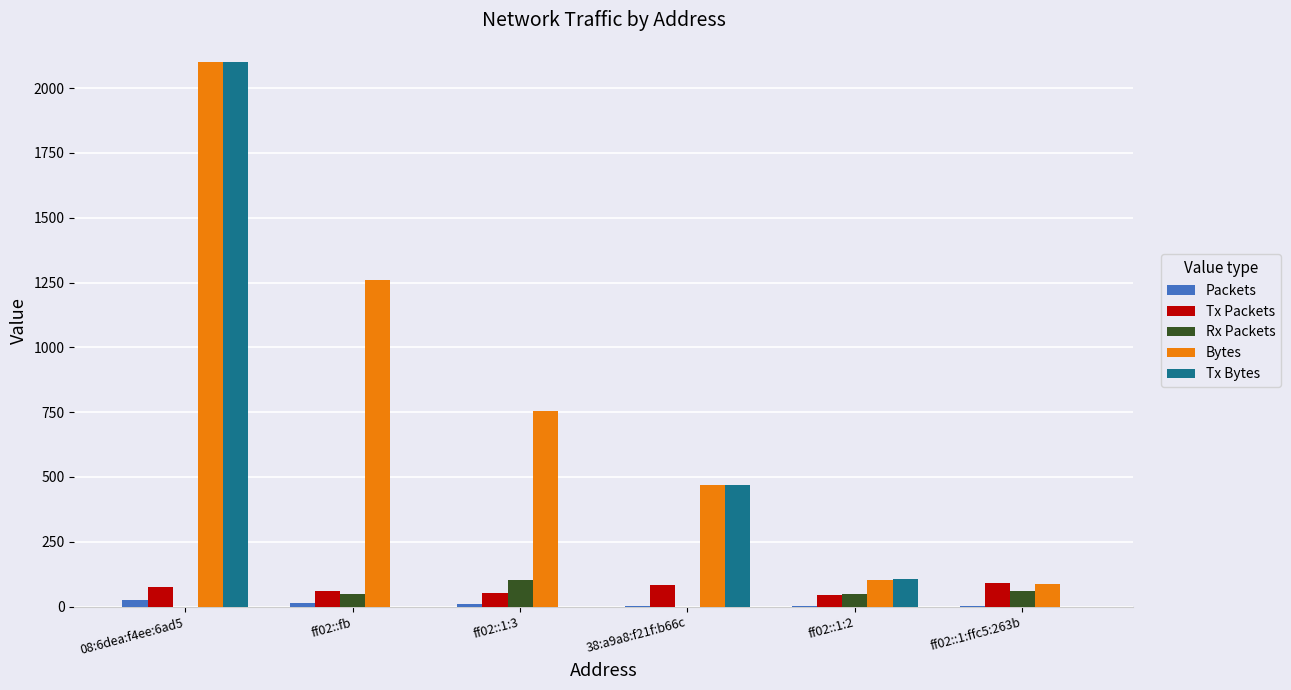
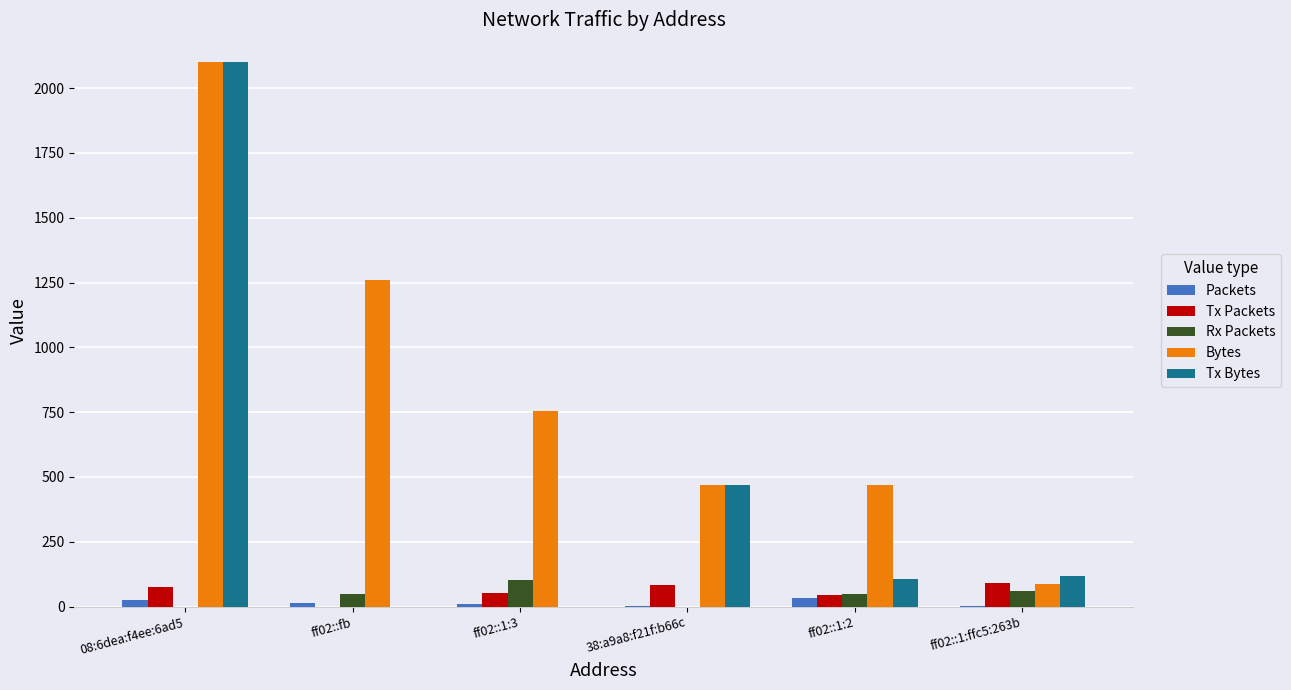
Tx Packets, ff02::fb: 60 -> 0
Packets, ff02::1:2: 0 -> 40
Bytes, ff02::1:2: 100 -> 470
Tx Bytes, ff02::1:ffc5:263b: 0 -> 120
